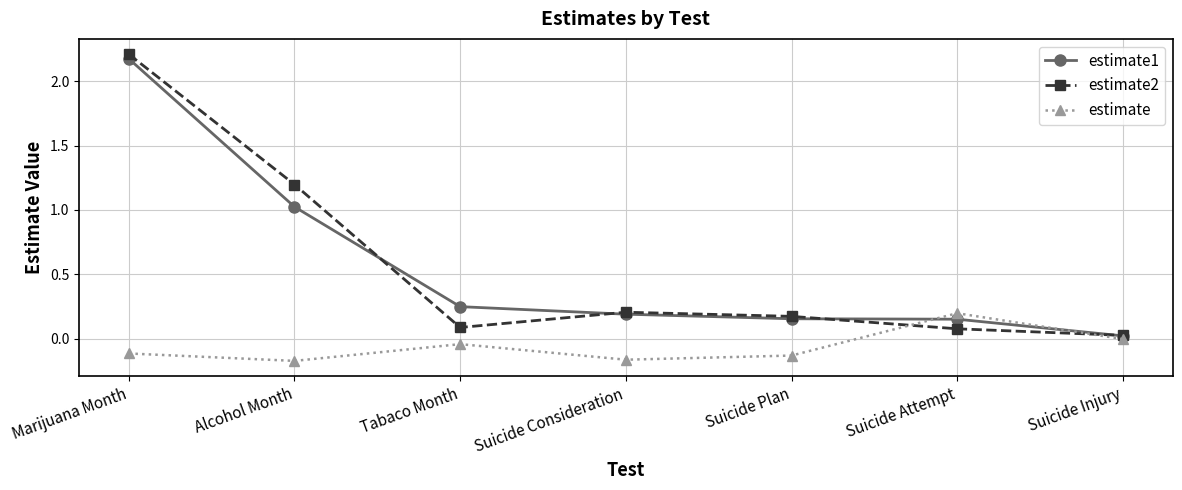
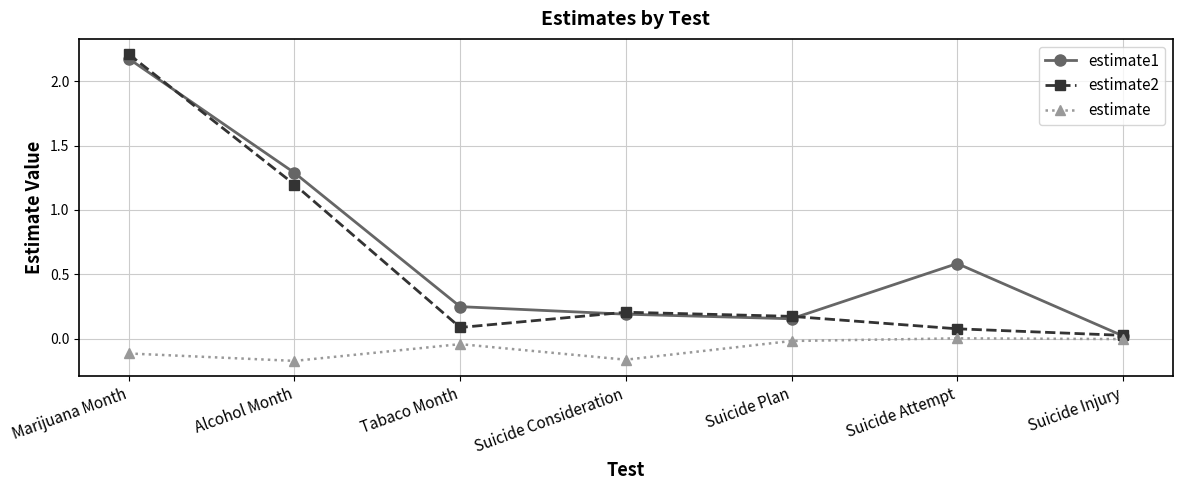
estimate1, Alcohol Month: 1.02 -> 1.29
estimate, Suicide Plan: -0.13 -> -0.02
estimate1, Suicide Attempt: 0.15 -> 0.58
estimate, Suicide Attempt: 0.20 -> 0.00
